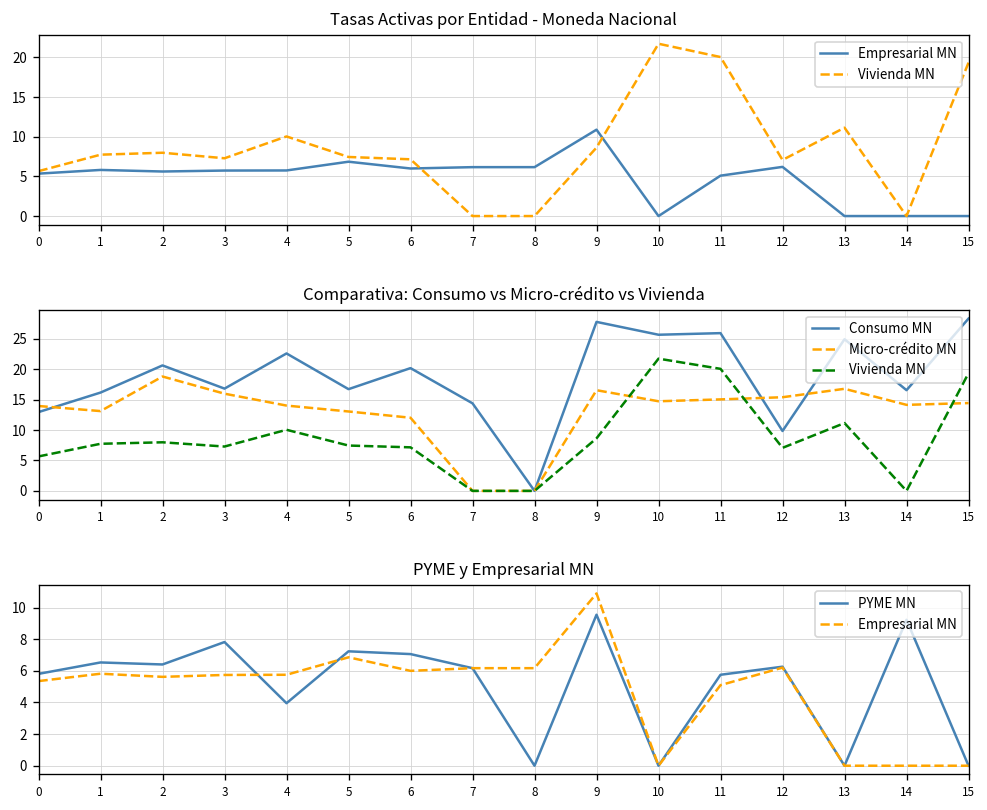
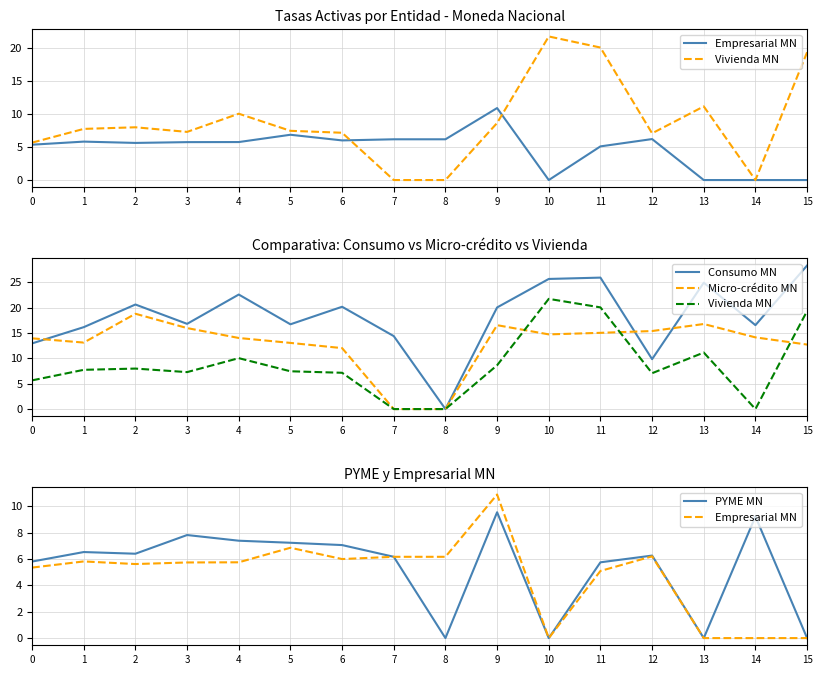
Comparativa: Consumo vs Micro-crédito vs Vivienda, Consumo MN, 9: 28 -> 20
Comparativa: Consumo vs Micro-crédito vs Vivienda, Micro-crédito MN, 15: 14 -> 13
PYME y Empresarial MN, PYME MN, 4: 4.0 -> 7.4
